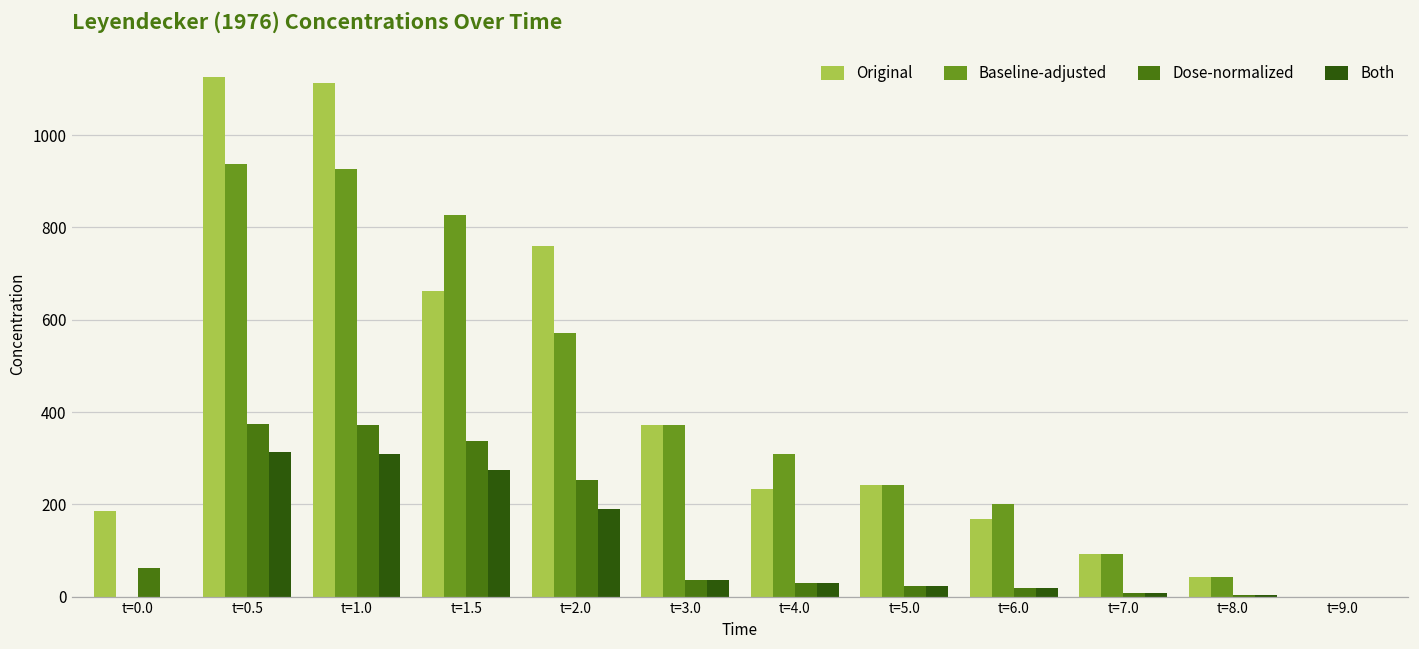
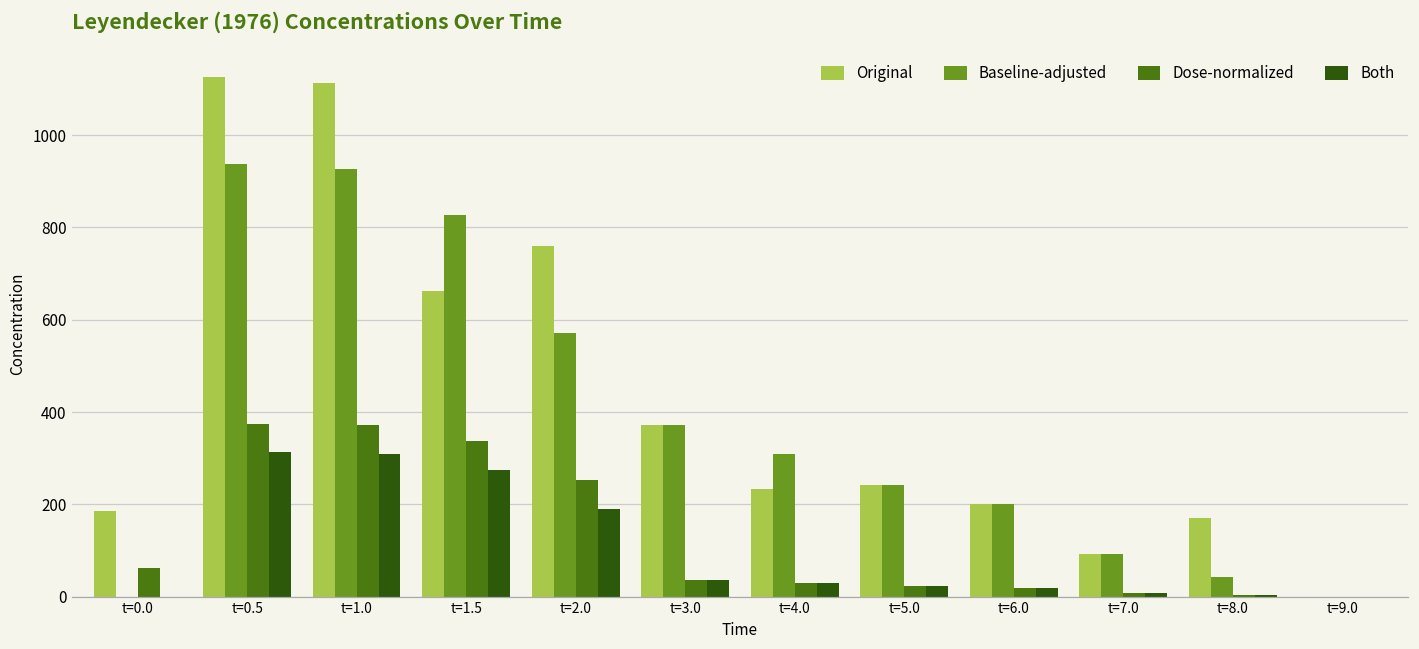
Original, t=6.0: 170 -> 200
Original, t=8.0: 40 -> 170
